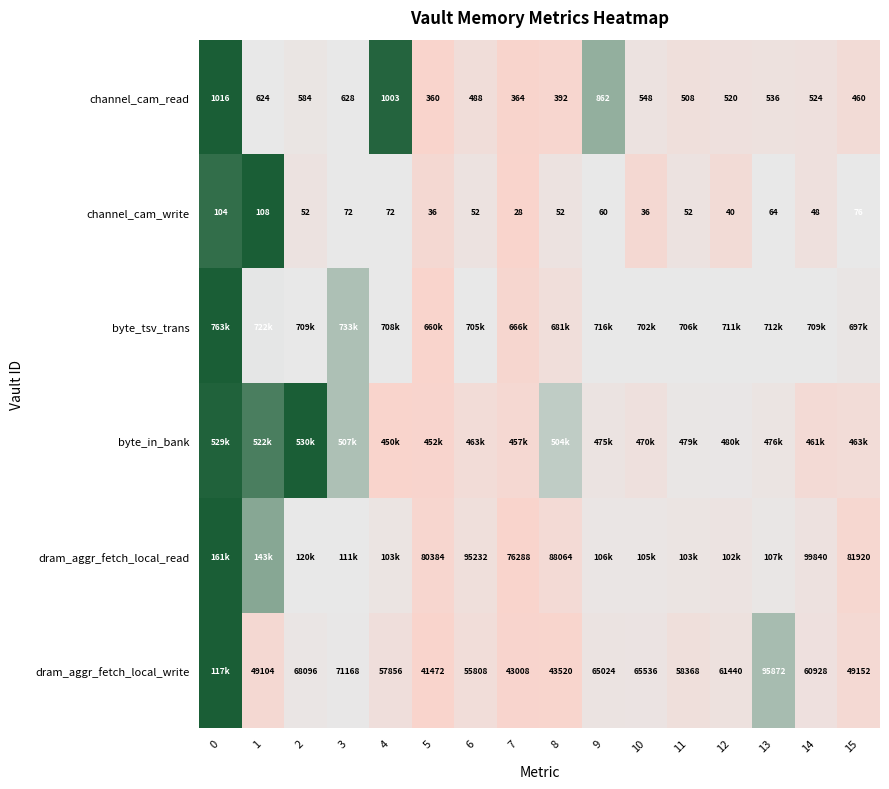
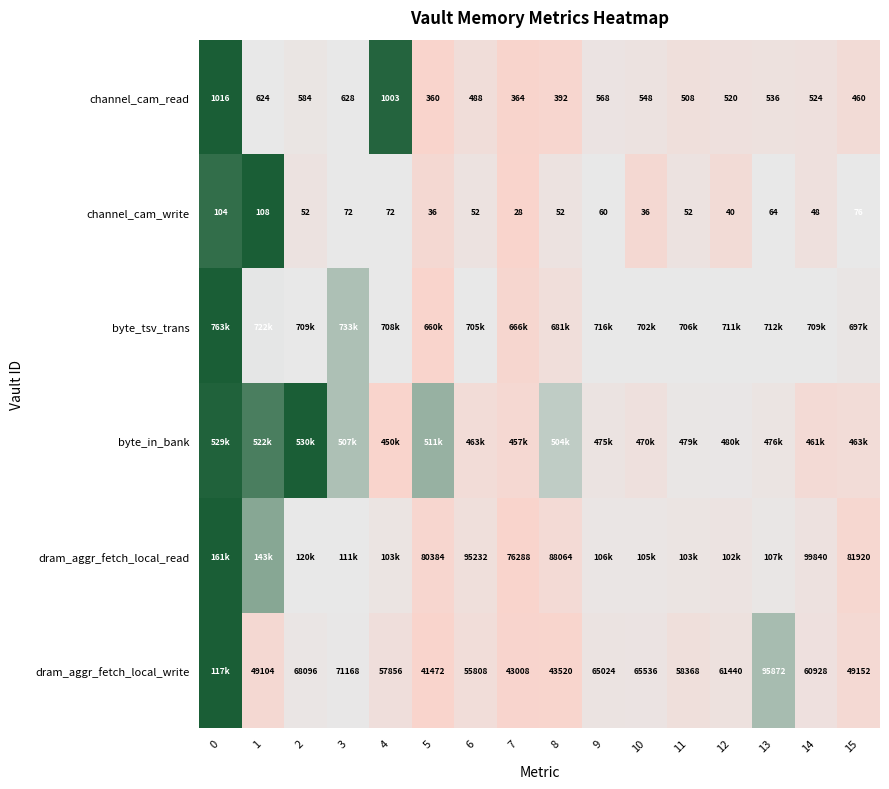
channel_cam_read, 9: 862 -> 568
byte_in_bank, 5: 452k -> 511k
